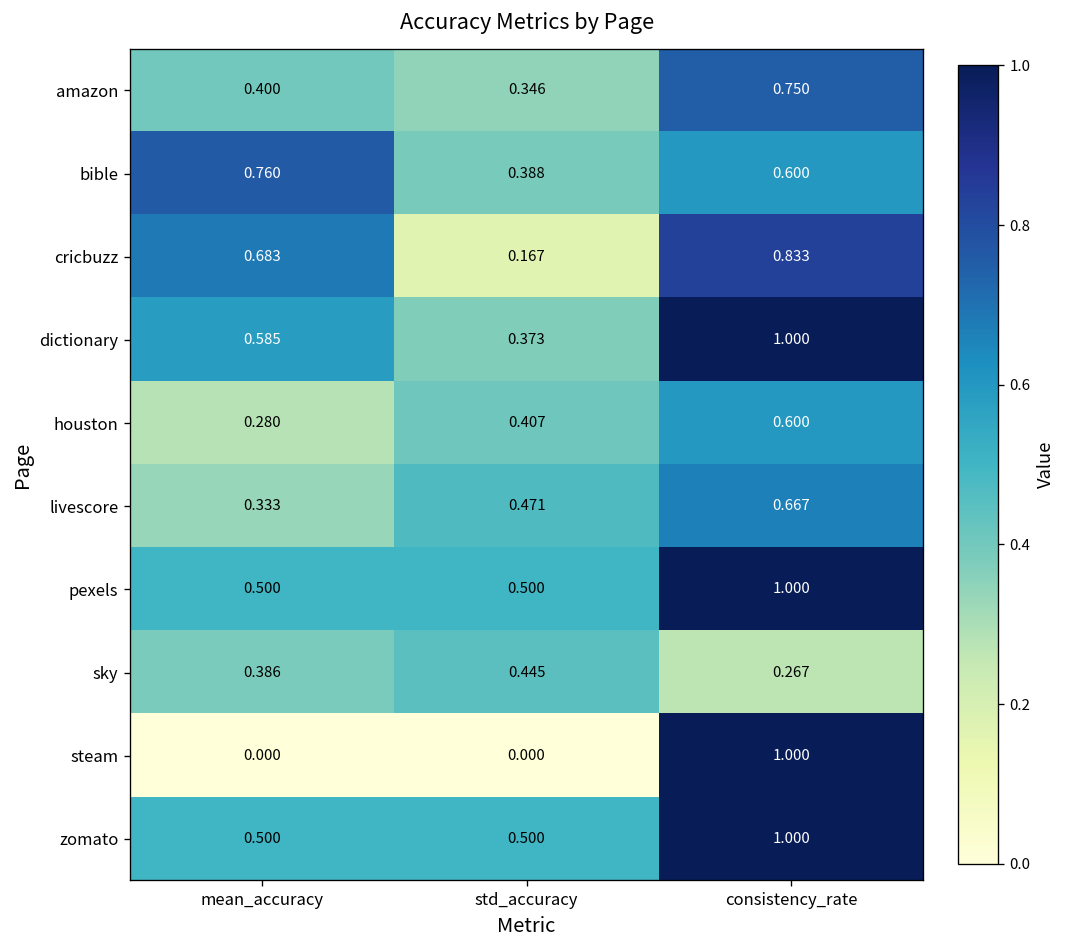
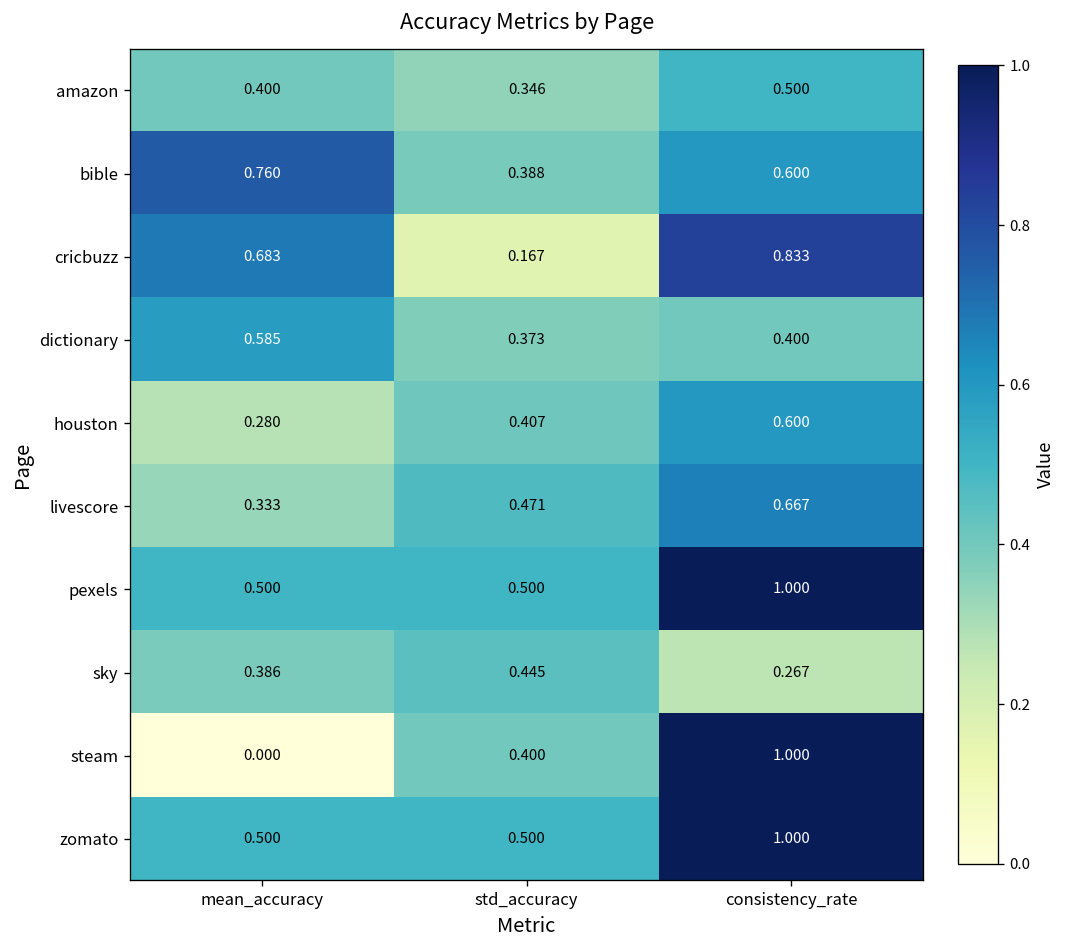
amazon, consistency_rate: 0.750 -> 0.500
dictionary, consistency_rate: 1.000 -> 0.400
steam, std_accuracy: 0.000 -> 0.400
